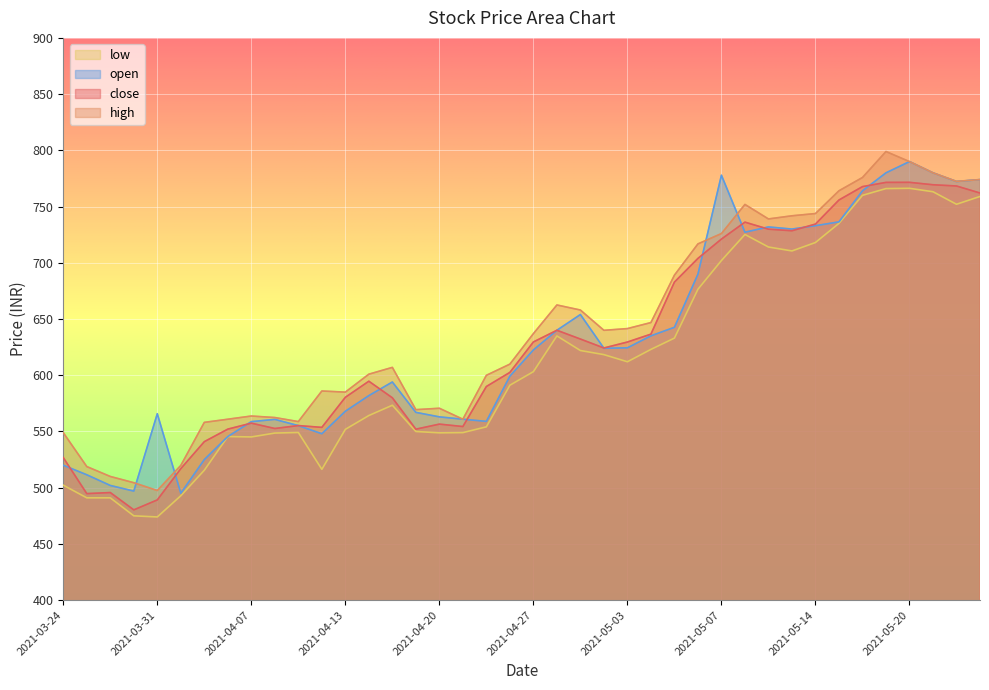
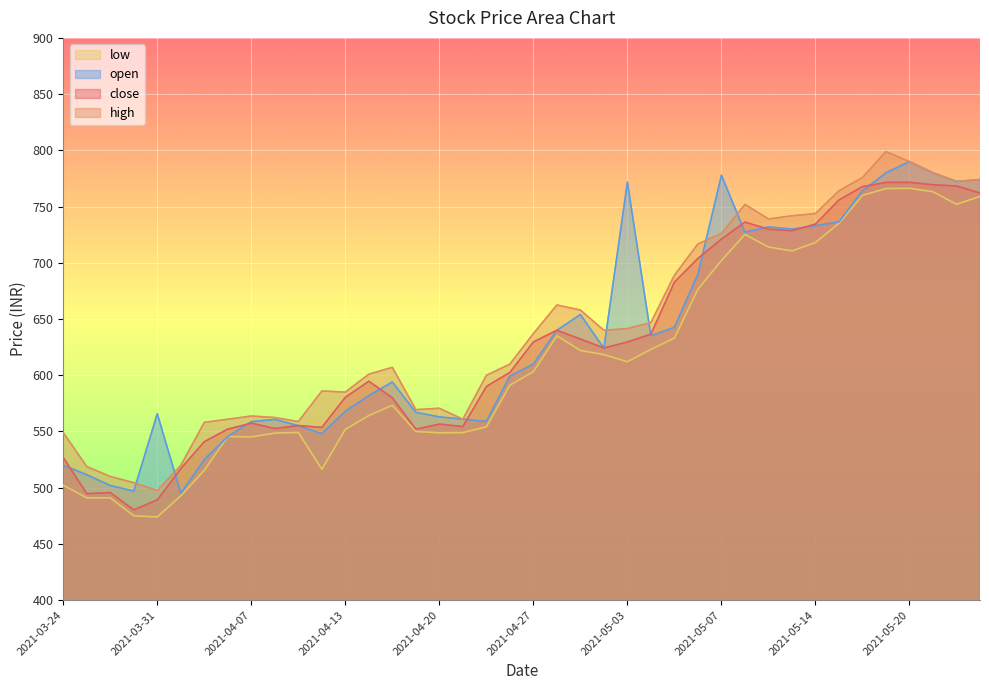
open, 2021-04-27: 623 -> 610
open, 2021-05-03: 624 -> 772
